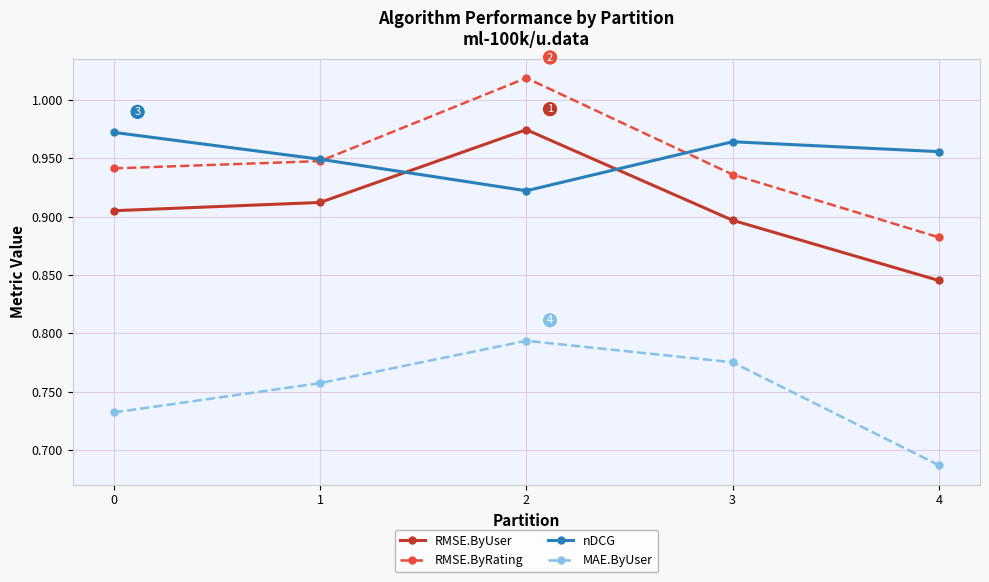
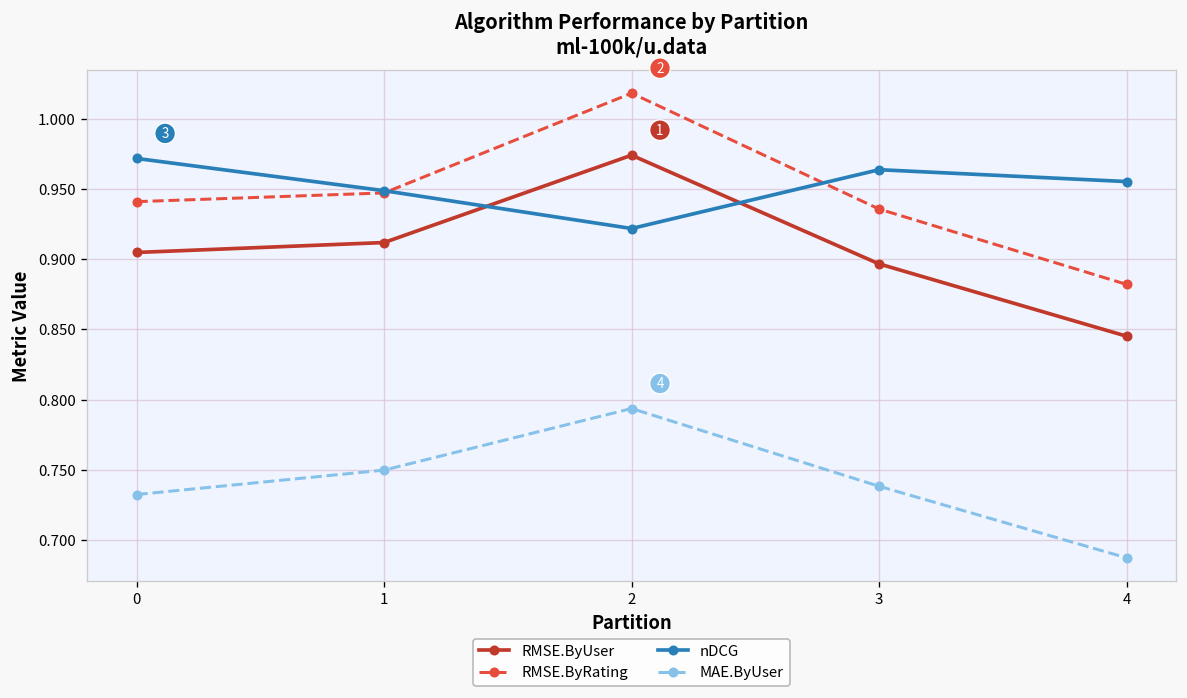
MAE.ByUser, 1: 0.757 -> 0.750
MAE.ByUser, 3: 0.775 -> 0.738
